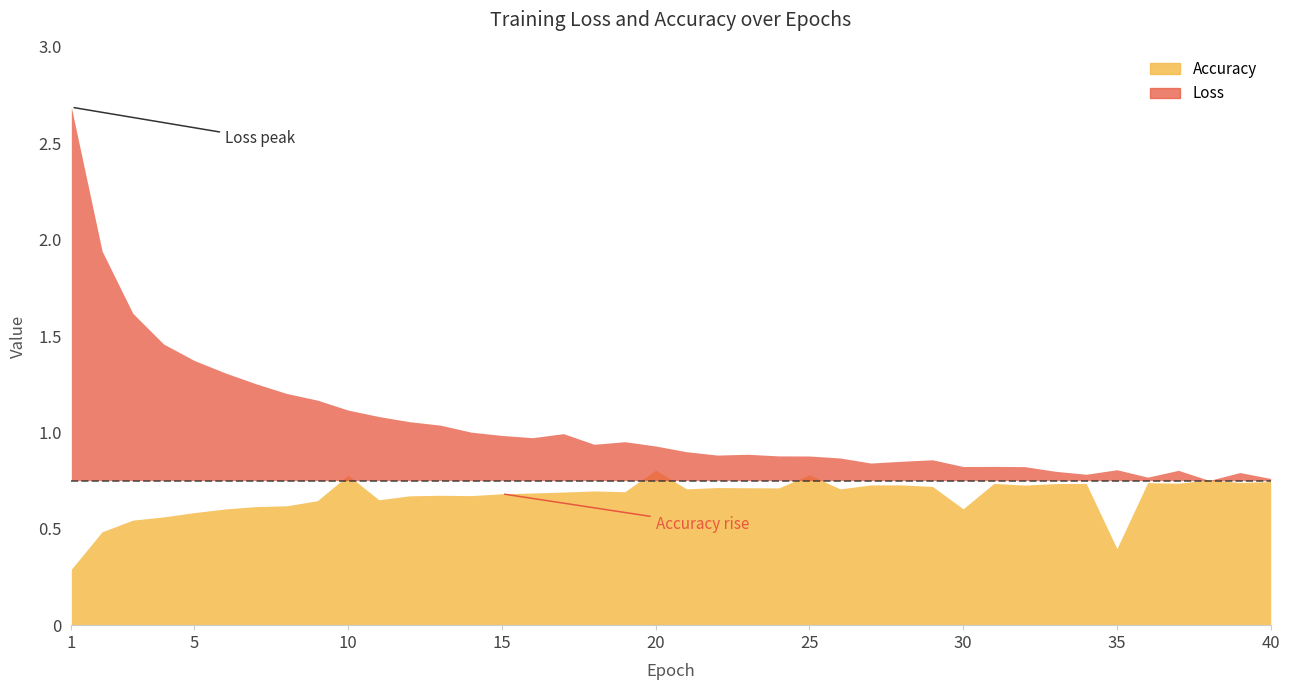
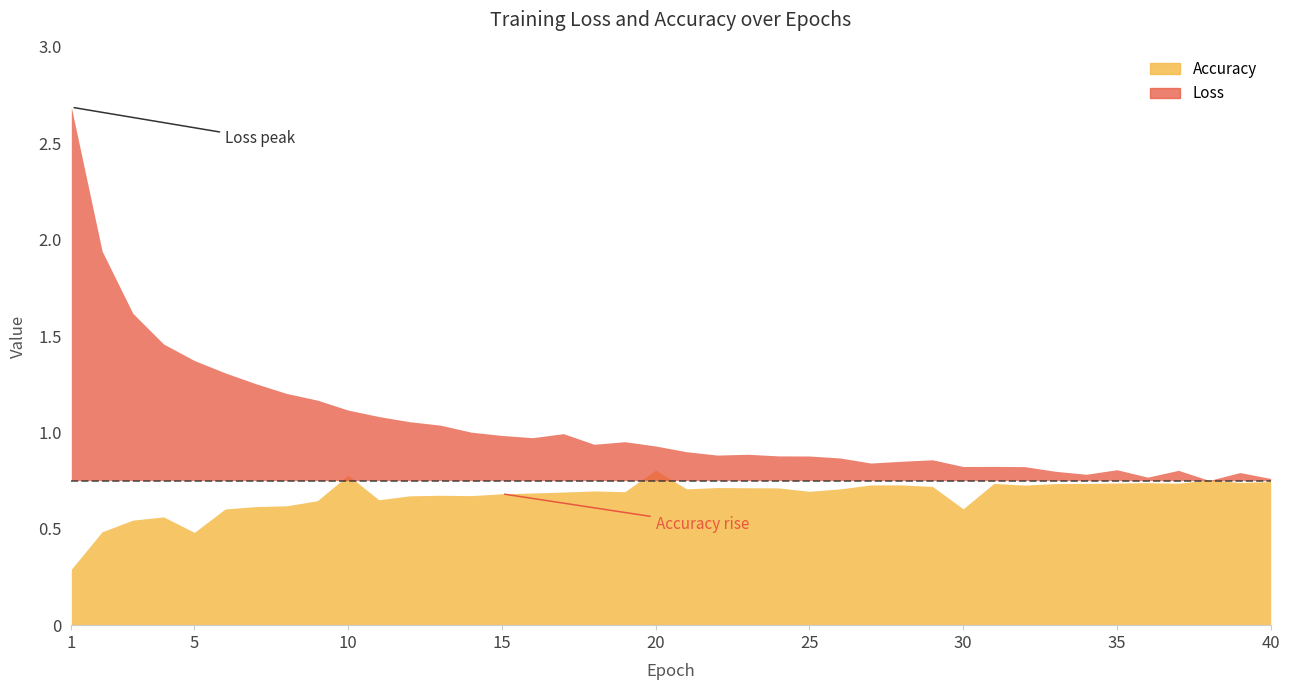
Accuracy, 5: 0.58 -> 0.48
Accuracy, 25: 0.78 -> 0.69
Accuracy, 35: 0.40 -> 0.74
